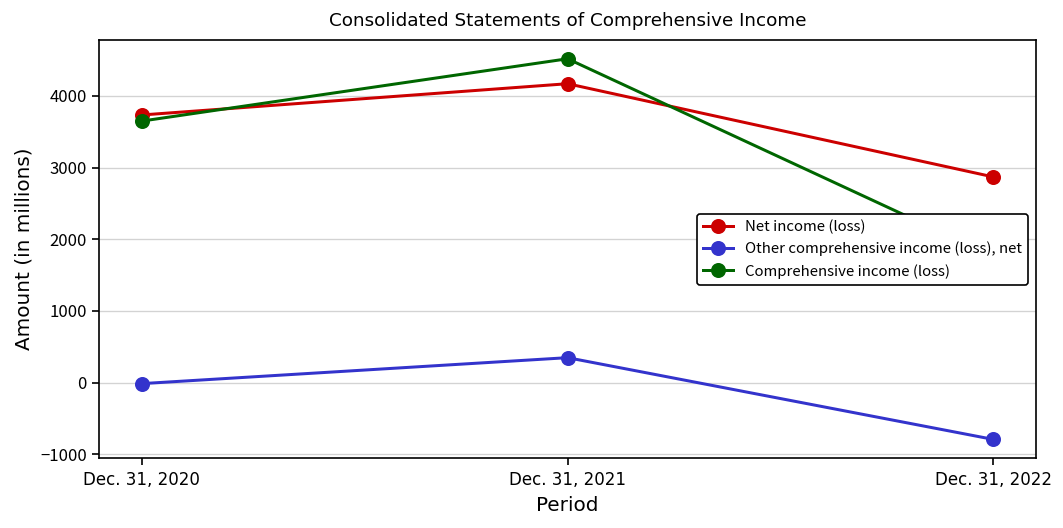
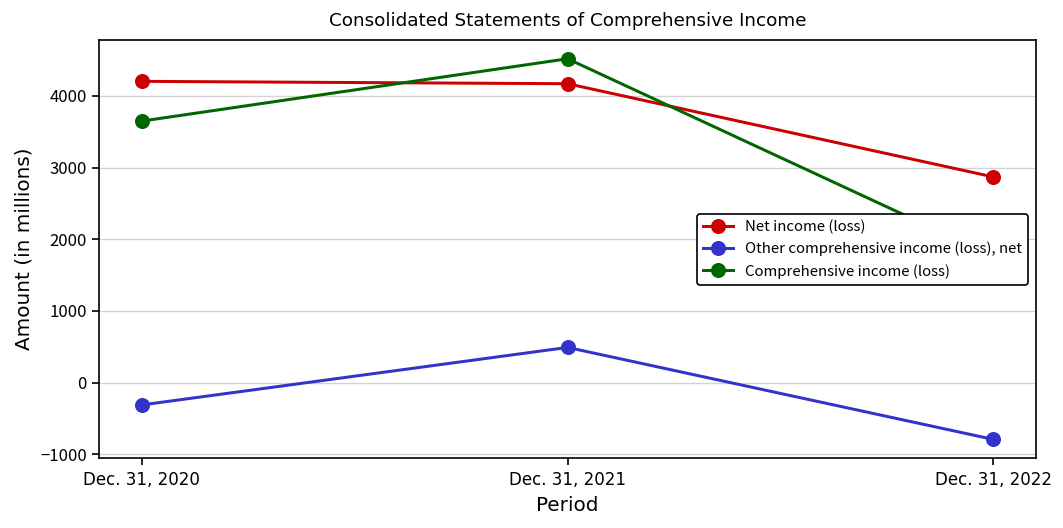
Net income (loss), Dec. 31, 2020: 3700 -> 4200
Other comprehensive income (loss), net, Dec. 31, 2020: 0 -> -300
Other comprehensive income (loss), net, Dec. 31, 2021: 300 -> 500
